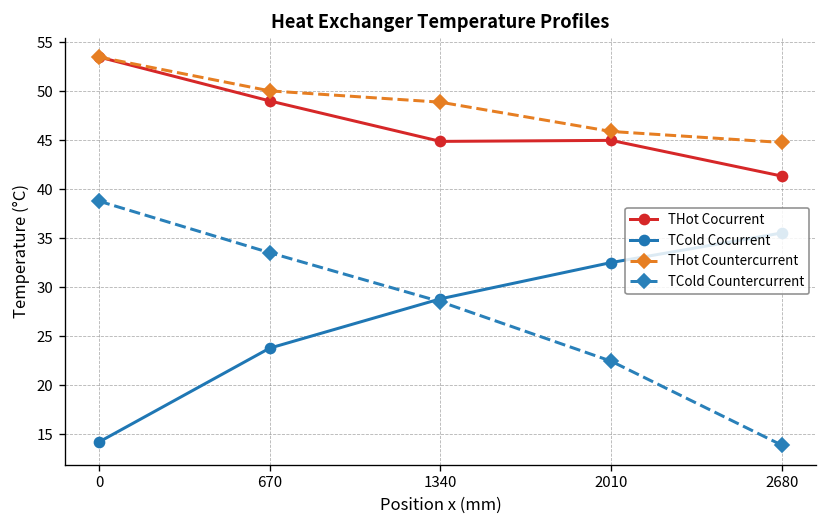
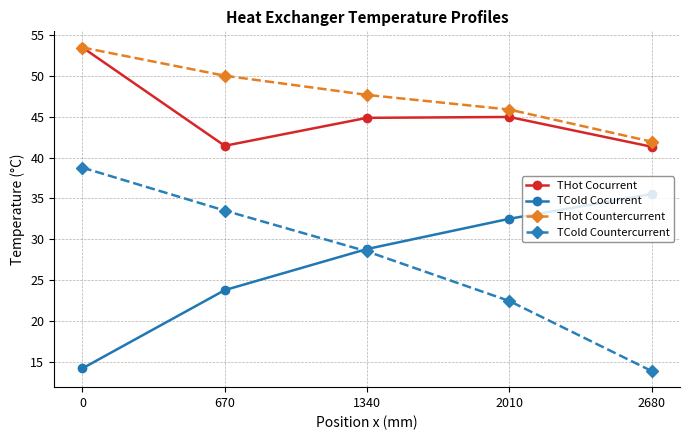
THot Cocurrent, 670: 49 -> 41
THot Countercurrent, 1340: 49 -> 48
THot Countercurrent, 2680: 45 -> 42
